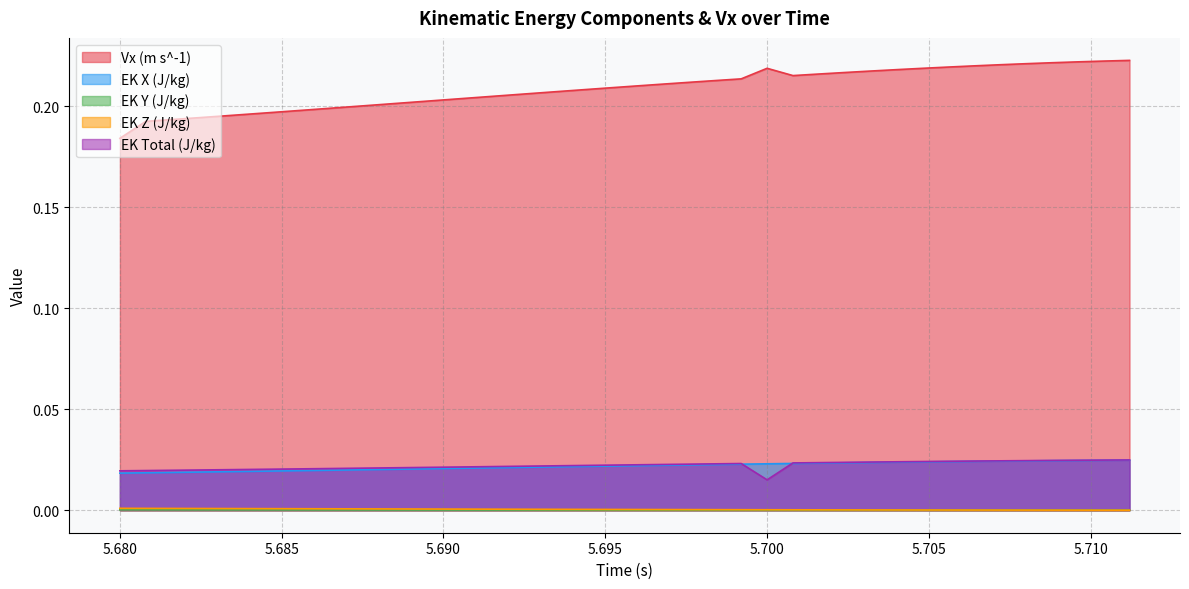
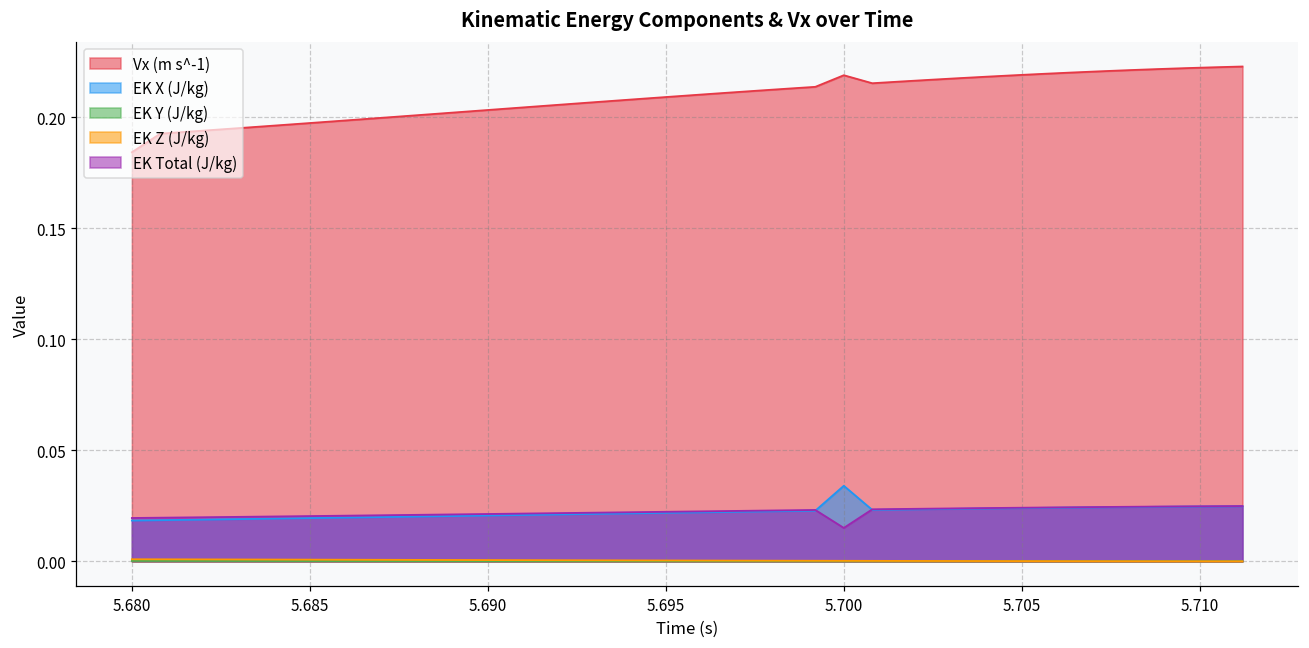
EK X (J/kg), 5.700: 0.023 -> 0.034
